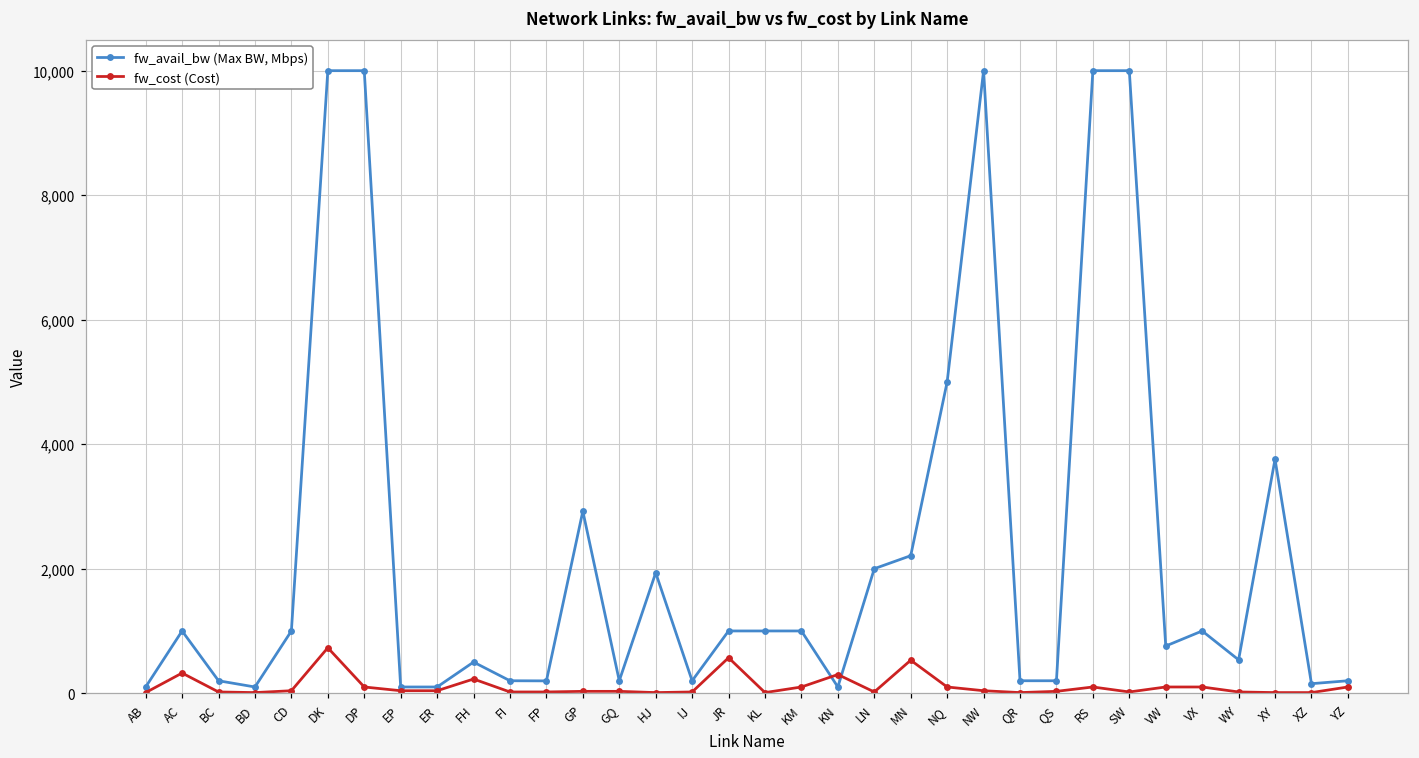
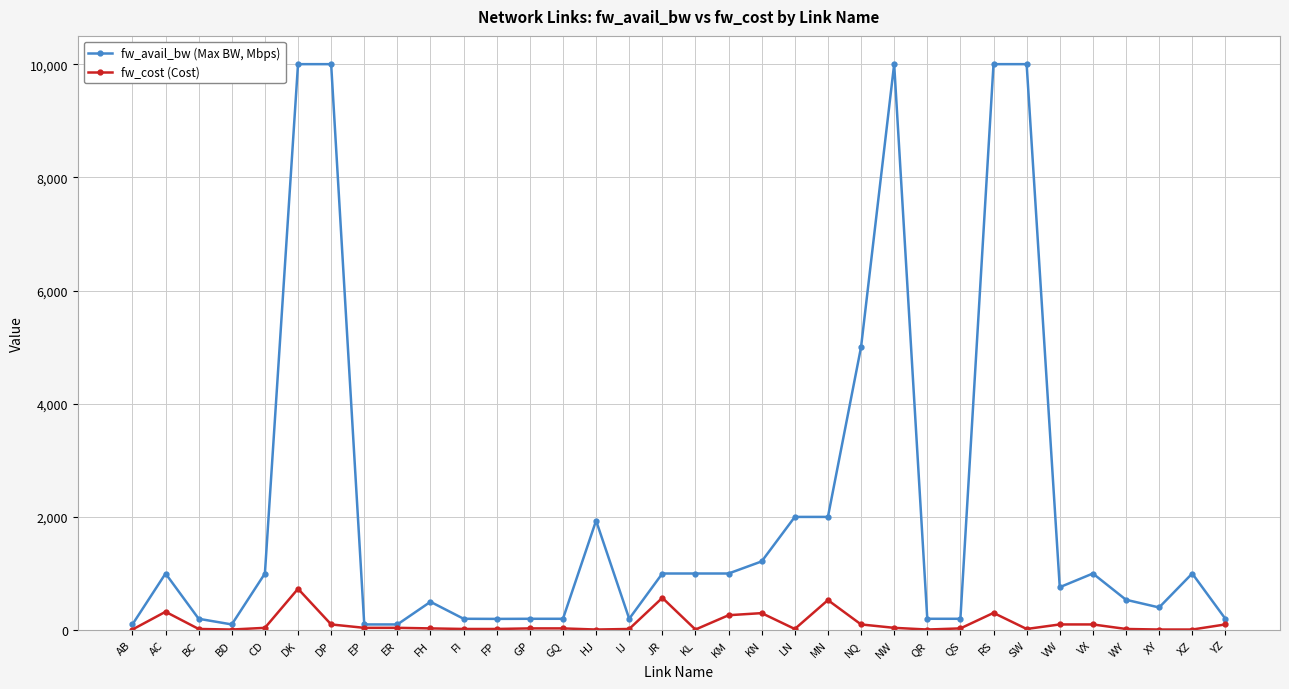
fw_cost (Cost), FH: 200 -> 0
fw_avail_bw (Max BW, Mbps), GP: 2,900 -> 200
fw_cost (Cost), KM: 100 -> 300
fw_avail_bw (Max BW, Mbps), KN: 100 -> 1,200
fw_avail_bw (Max BW, Mbps), MN: 2,200 -> 2,000
fw_cost (Cost), RS: 100 -> 300
fw_avail_bw (Max BW, Mbps), XY: 3,800 -> 400
fw_avail_bw (Max BW, Mbps), XZ: 200 -> 1,000
